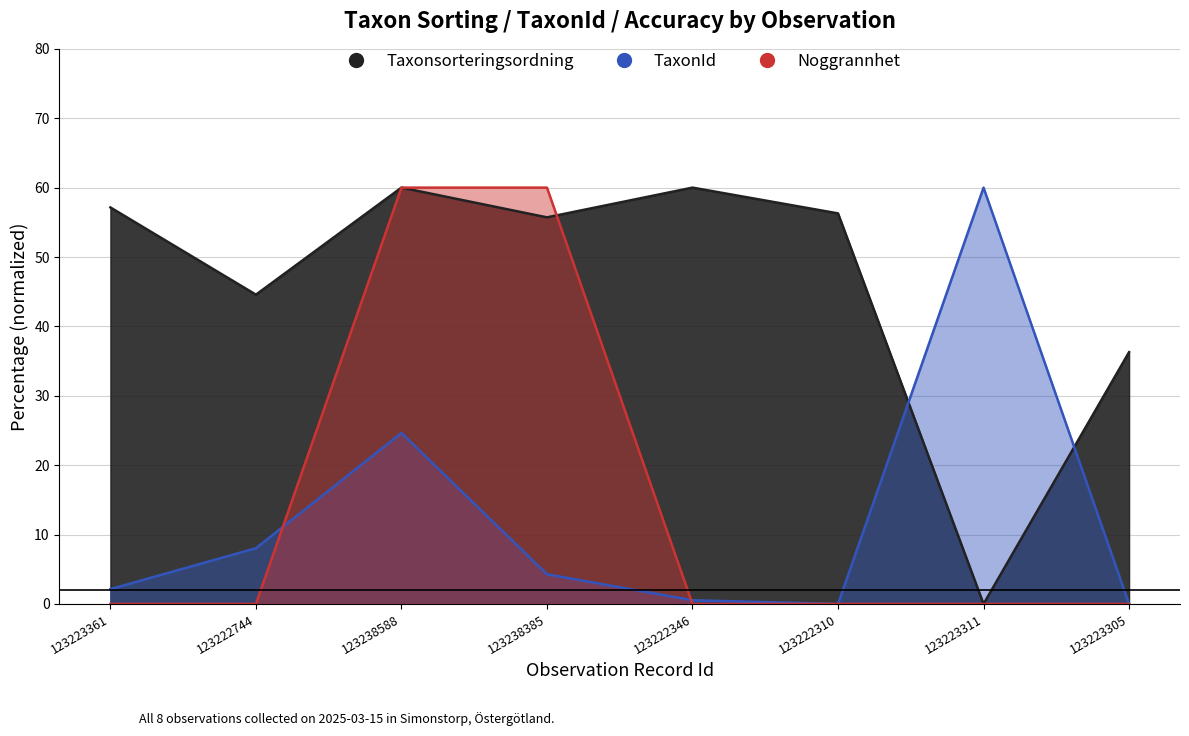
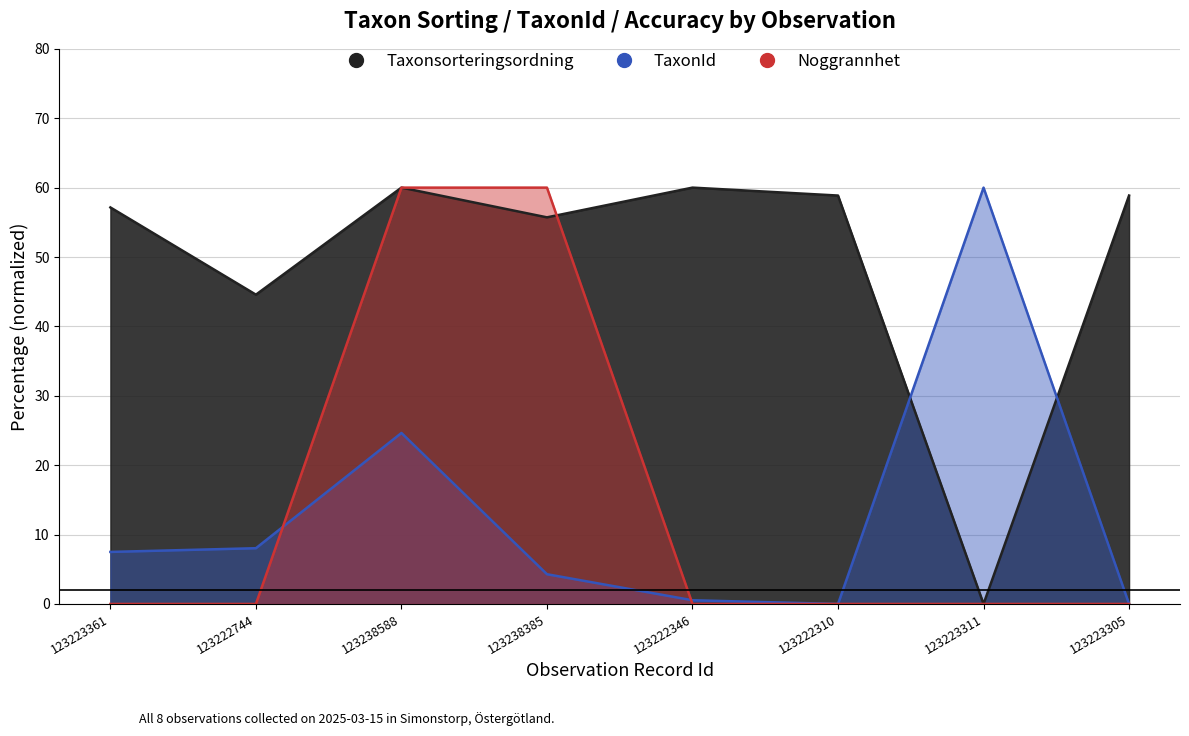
TaxonId, 123223361: 2 -> 8
Taxonsorteringsordning, 123222310: 56 -> 59
Taxonsorteringsordning, 123223305: 36 -> 59
